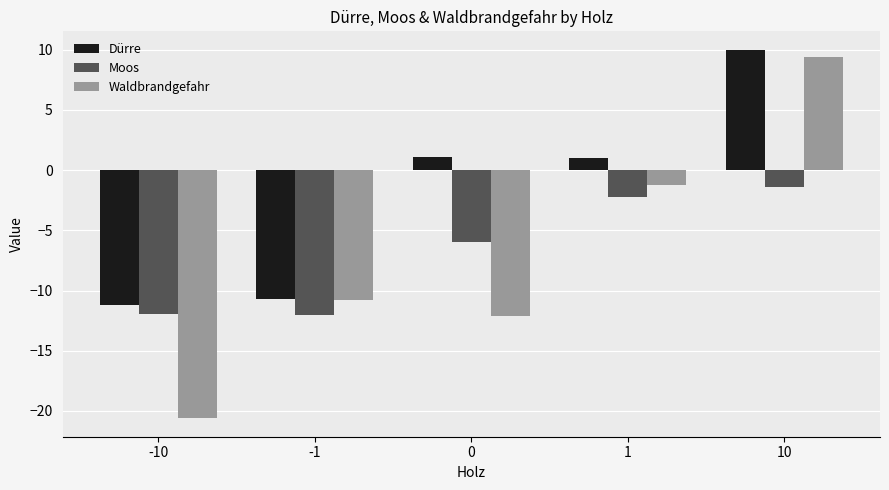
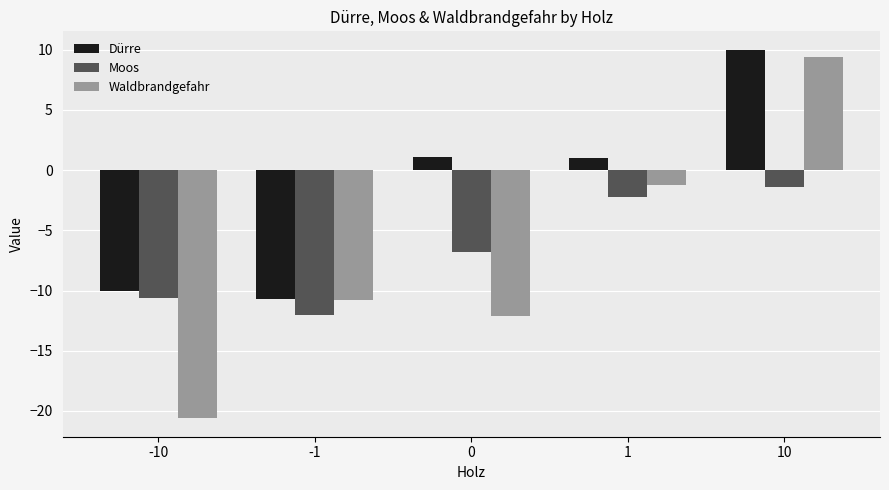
Dürre, -10: -11.2 -> -10.0
Moos, -10: -12.0 -> -10.6
Moos, 0: -6.0 -> -6.8
